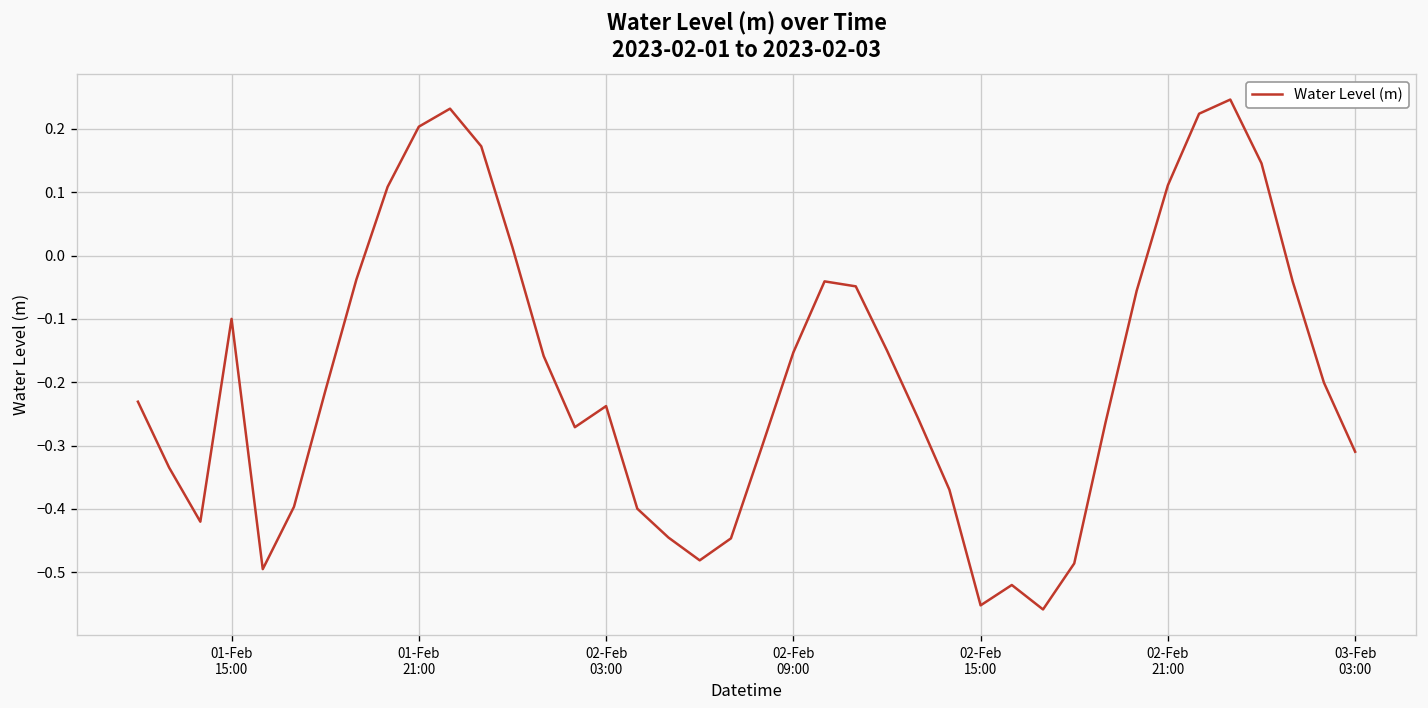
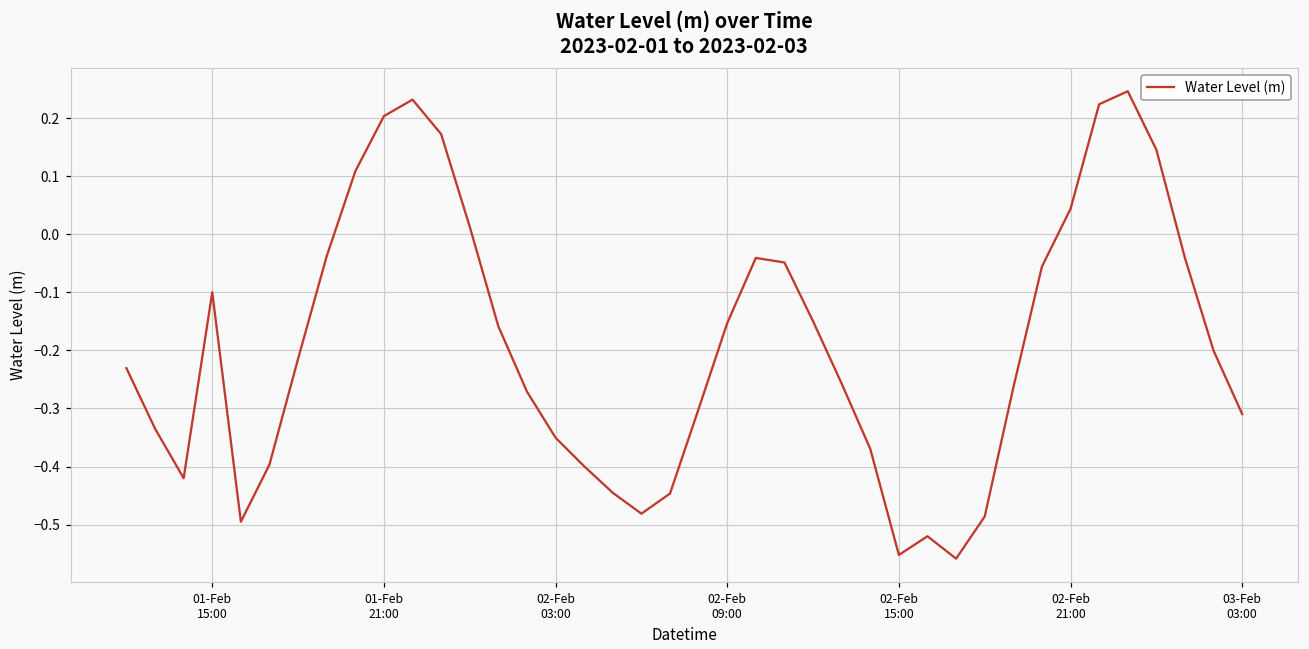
02-Feb 03:00: -0.24 -> -0.35
02-Feb 21:00: 0.11 -> 0.04
